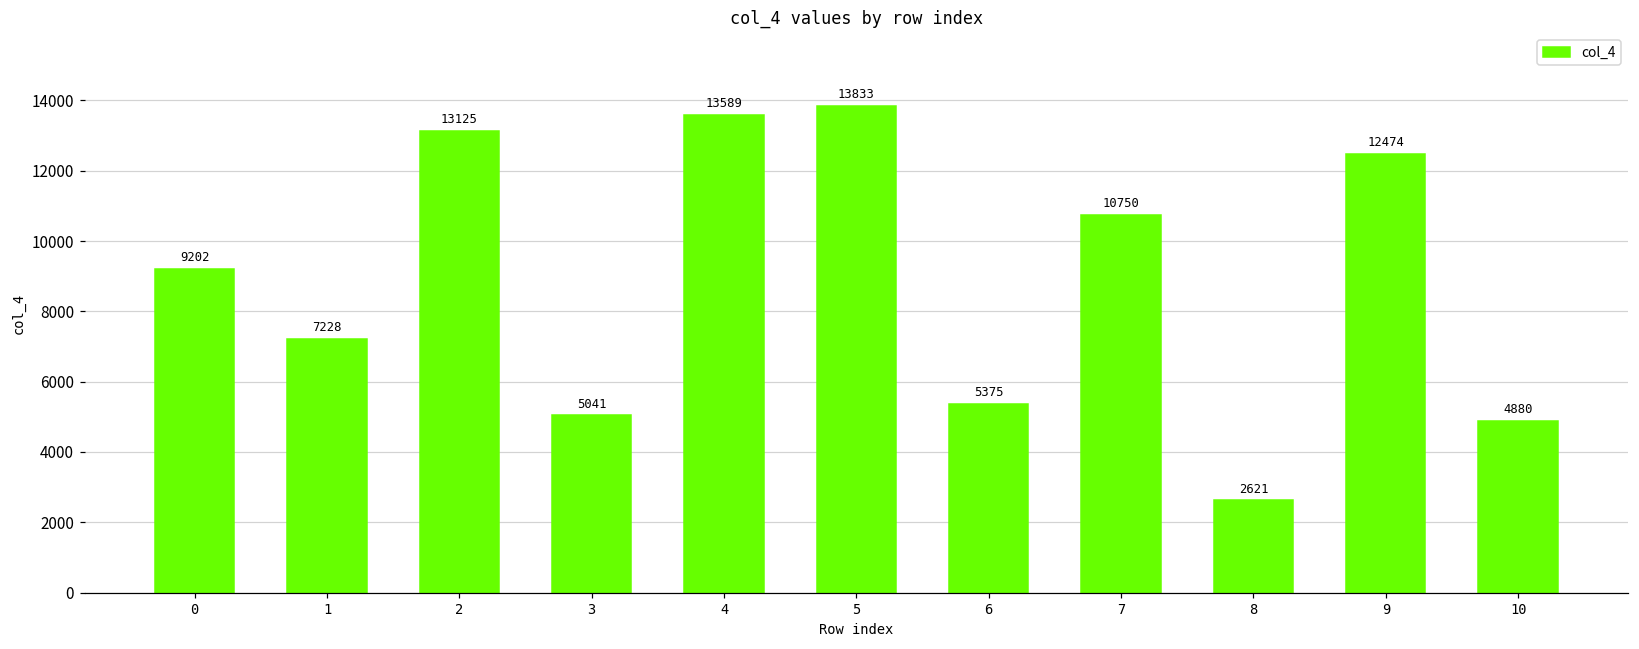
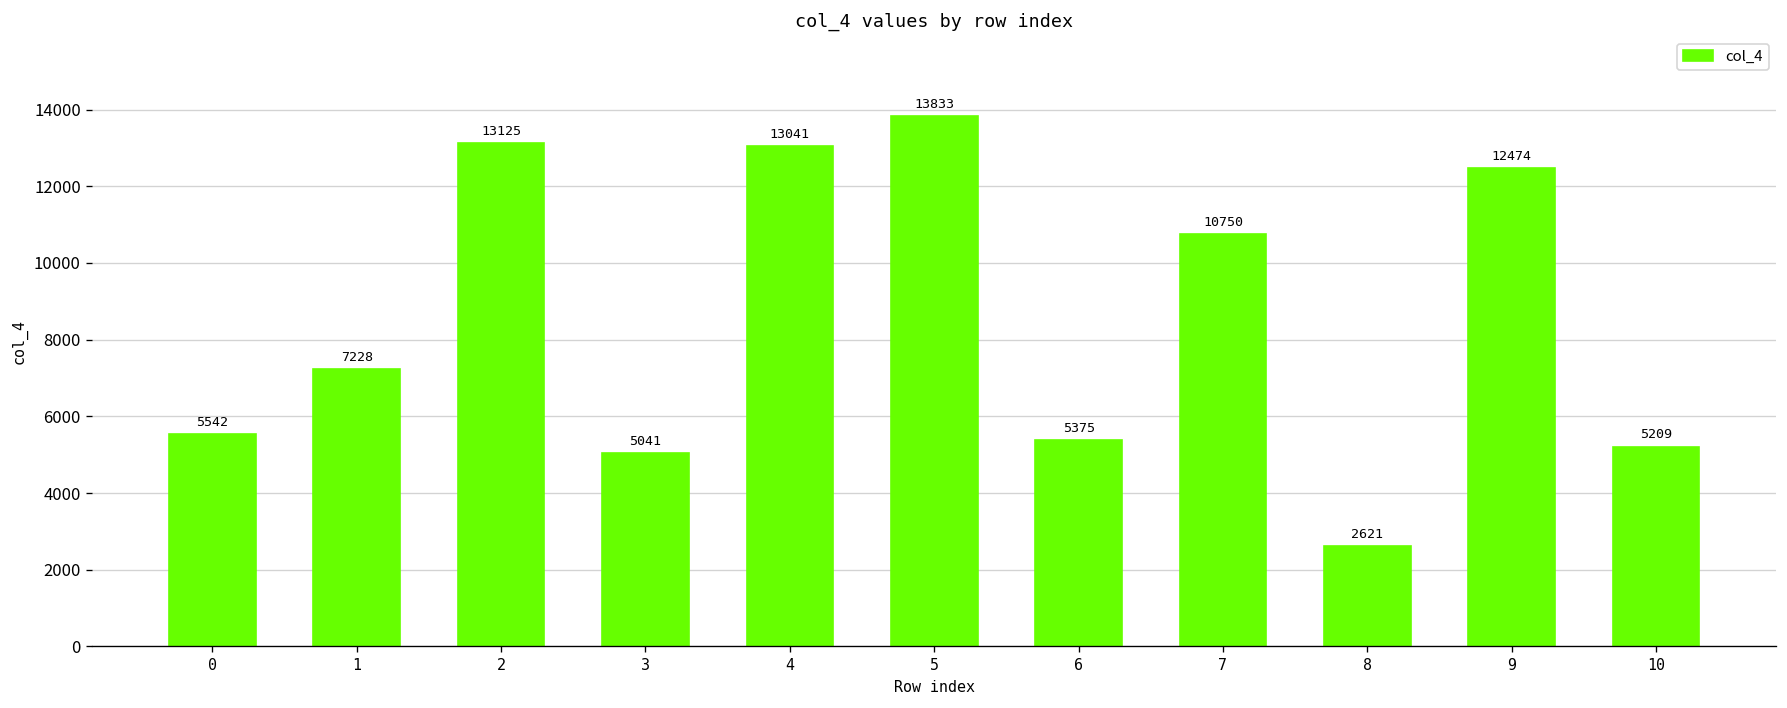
0: 9202 -> 5542
4: 13589 -> 13041
10: 4880 -> 5209
